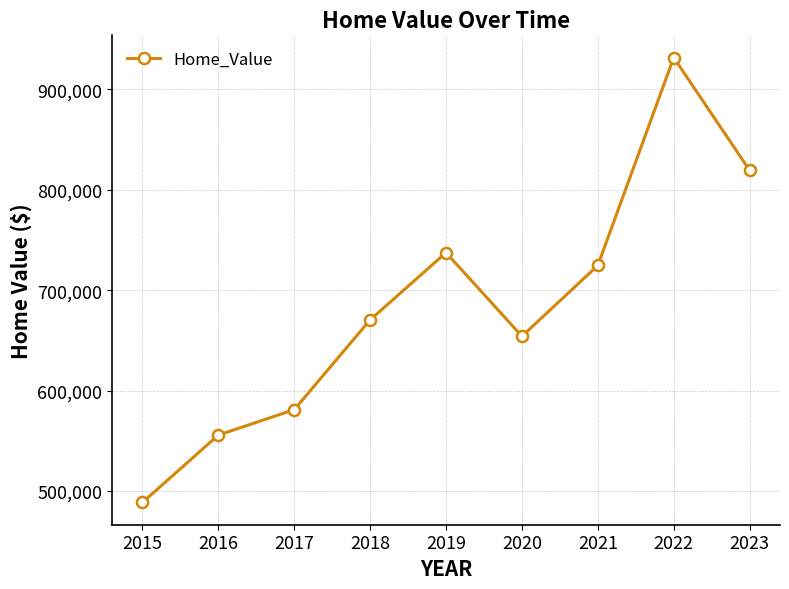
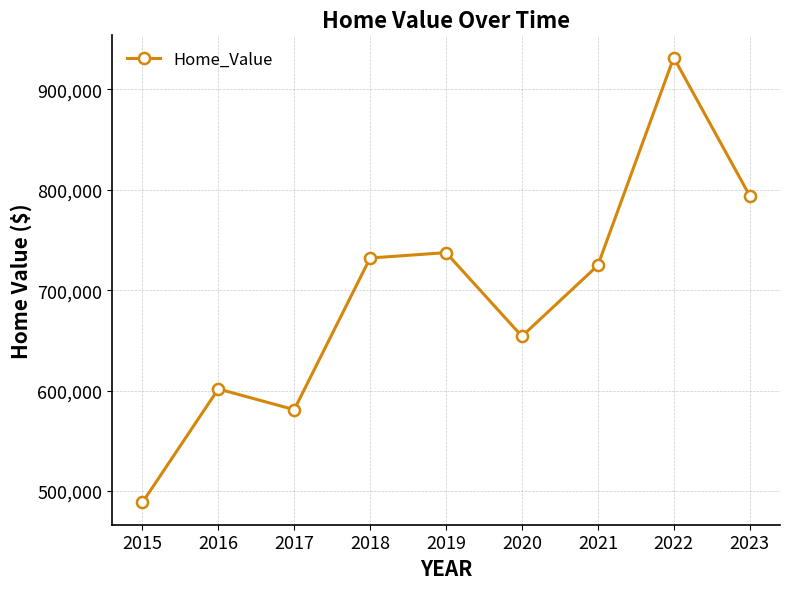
2016: 556,000 -> 602,000
2018: 670,000 -> 732,000
2023: 819,000 -> 794,000
